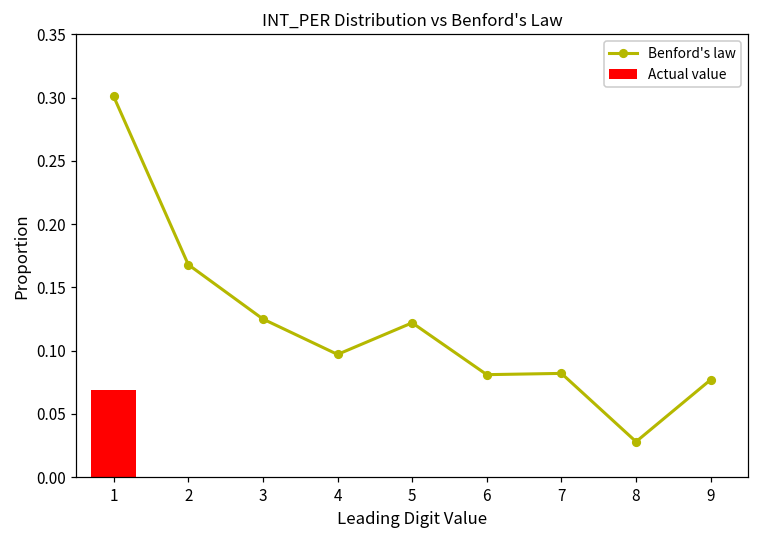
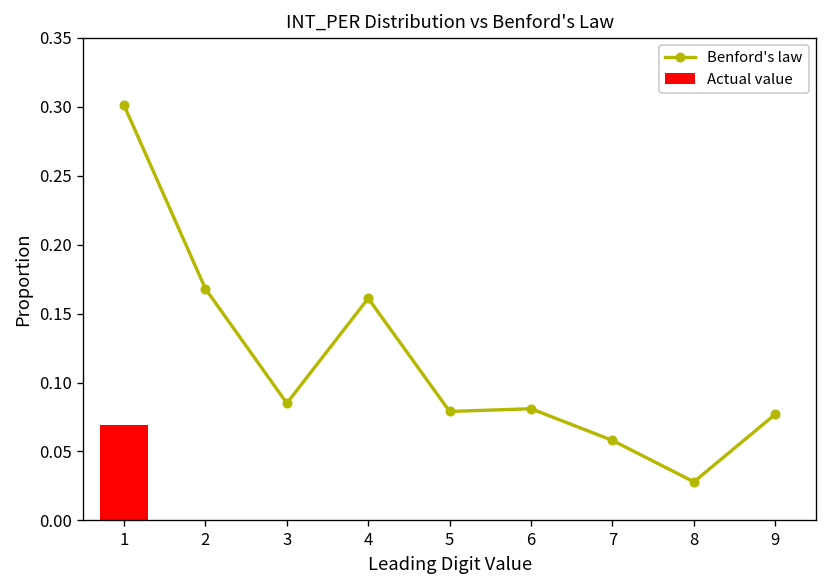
Benford's law, 3: 0.125 -> 0.085
Benford's law, 4: 0.097 -> 0.161
Benford's law, 5: 0.122 -> 0.079
Benford's law, 7: 0.082 -> 0.058
